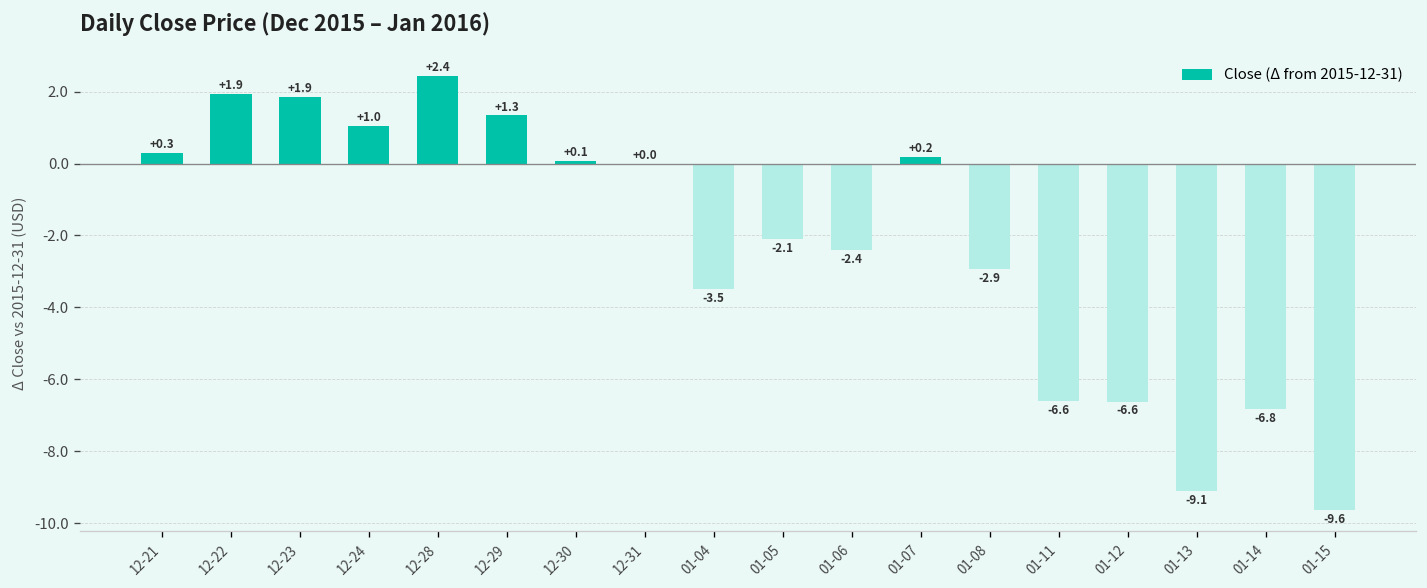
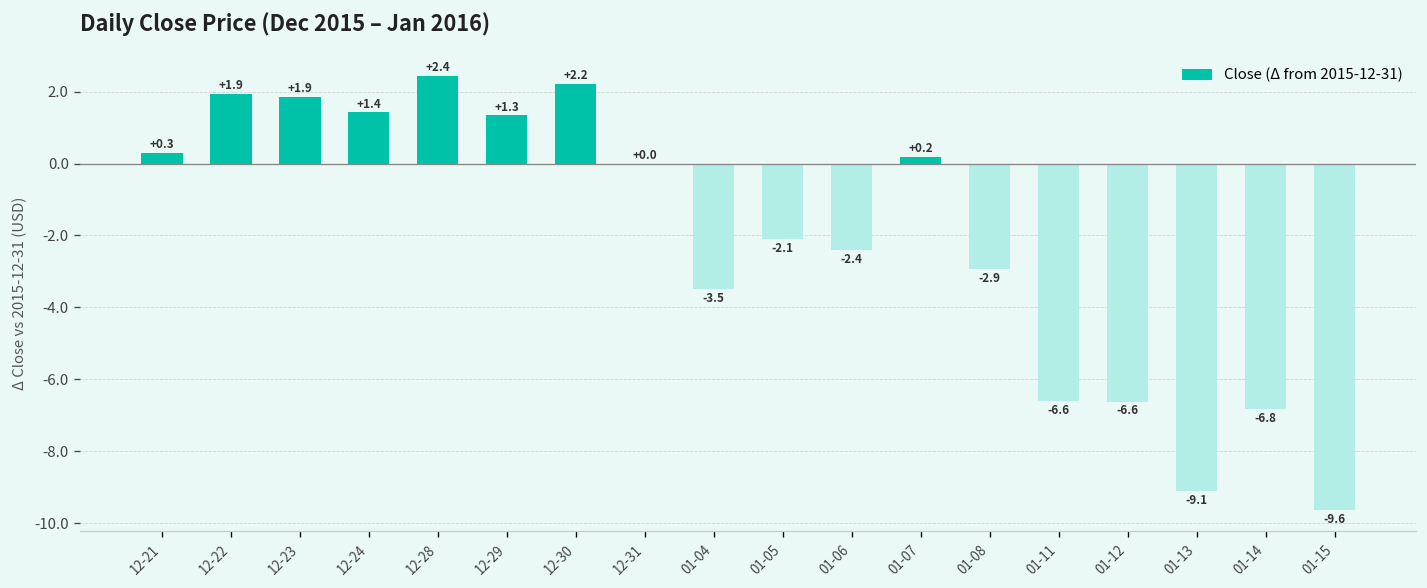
12-24: +1.0 -> +1.4
12-30: +0.1 -> +2.2
